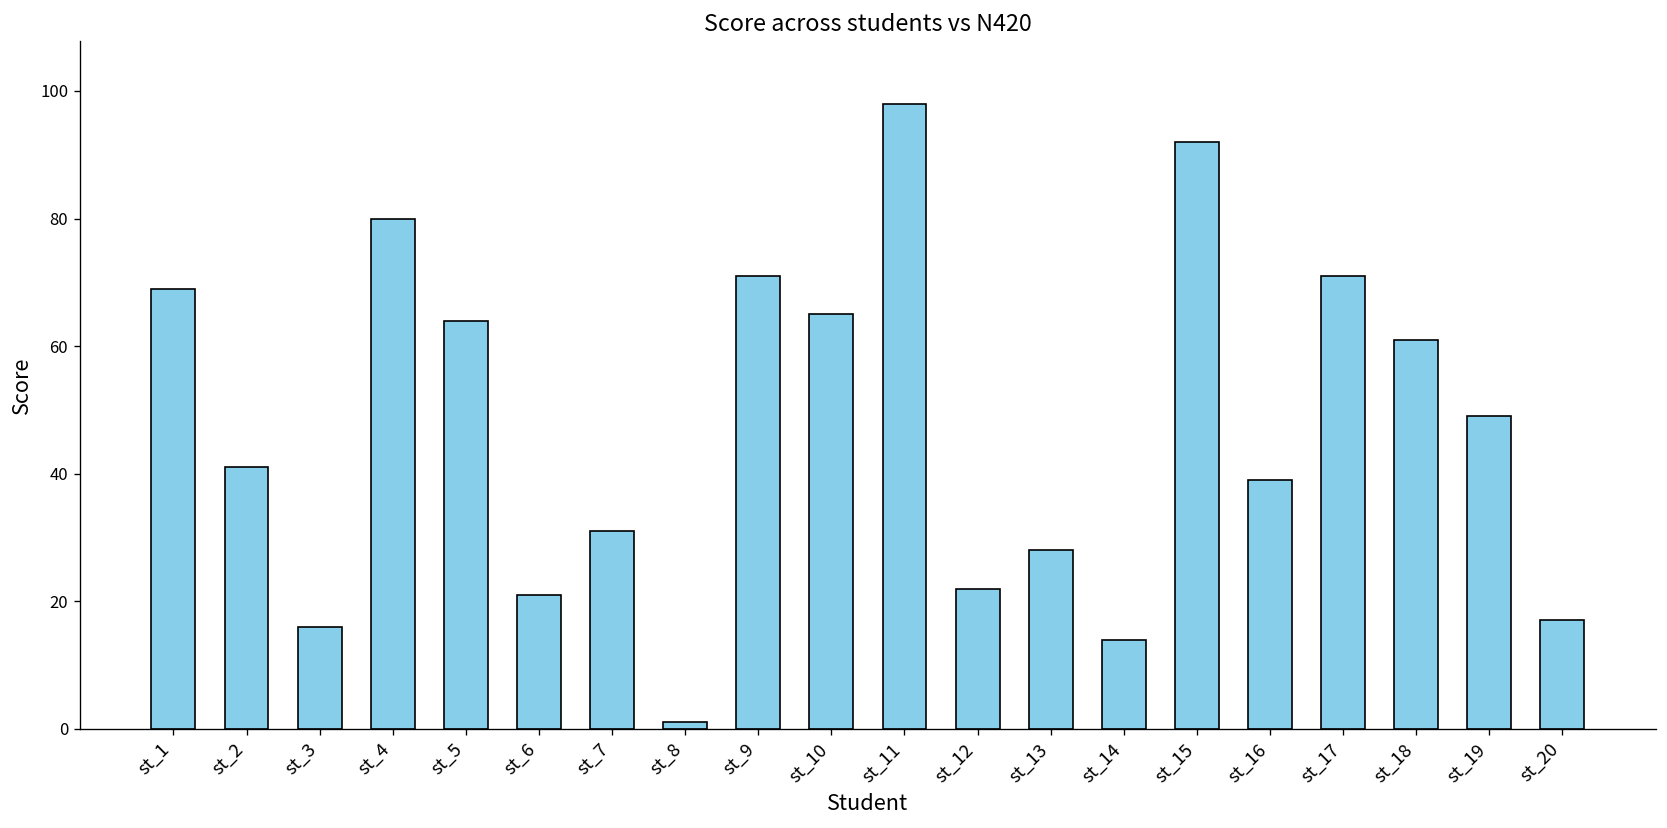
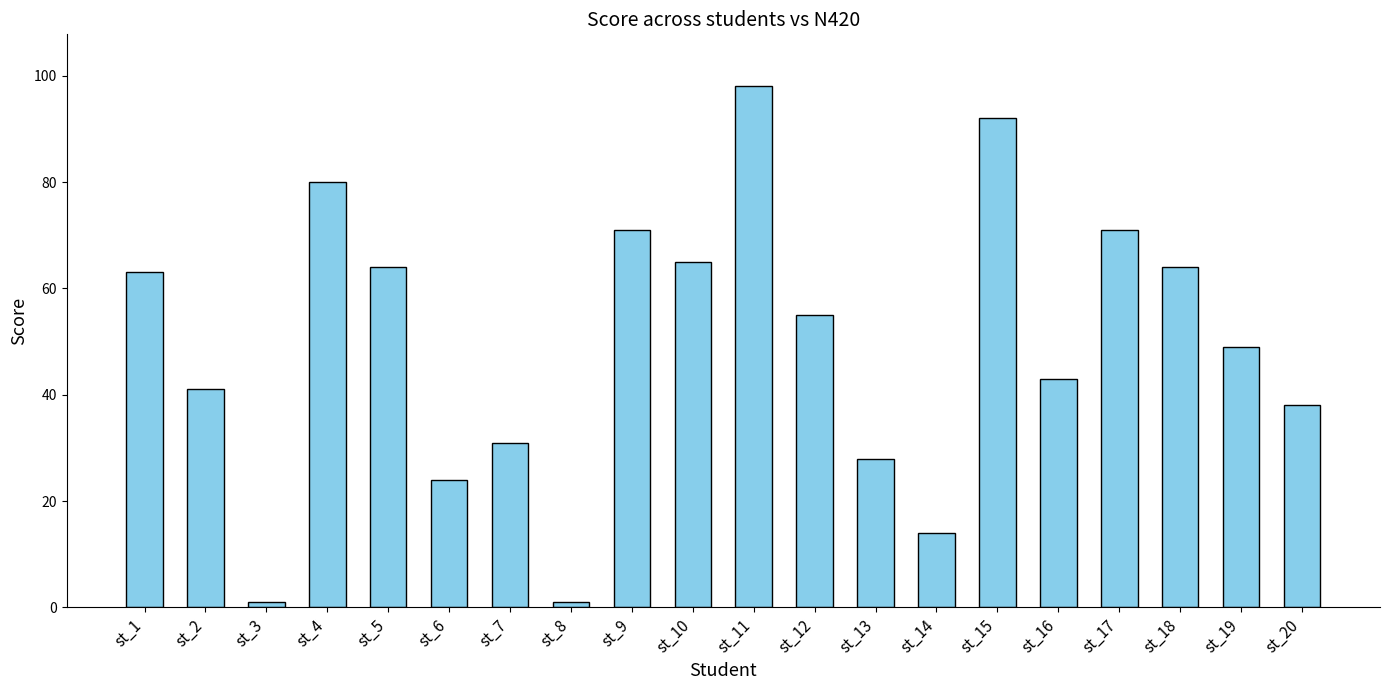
st_1: 69 -> 63
st_3: 16 -> 1
st_6: 21 -> 24
st_12: 22 -> 55
st_16: 39 -> 43
st_18: 61 -> 64
st_20: 17 -> 38
